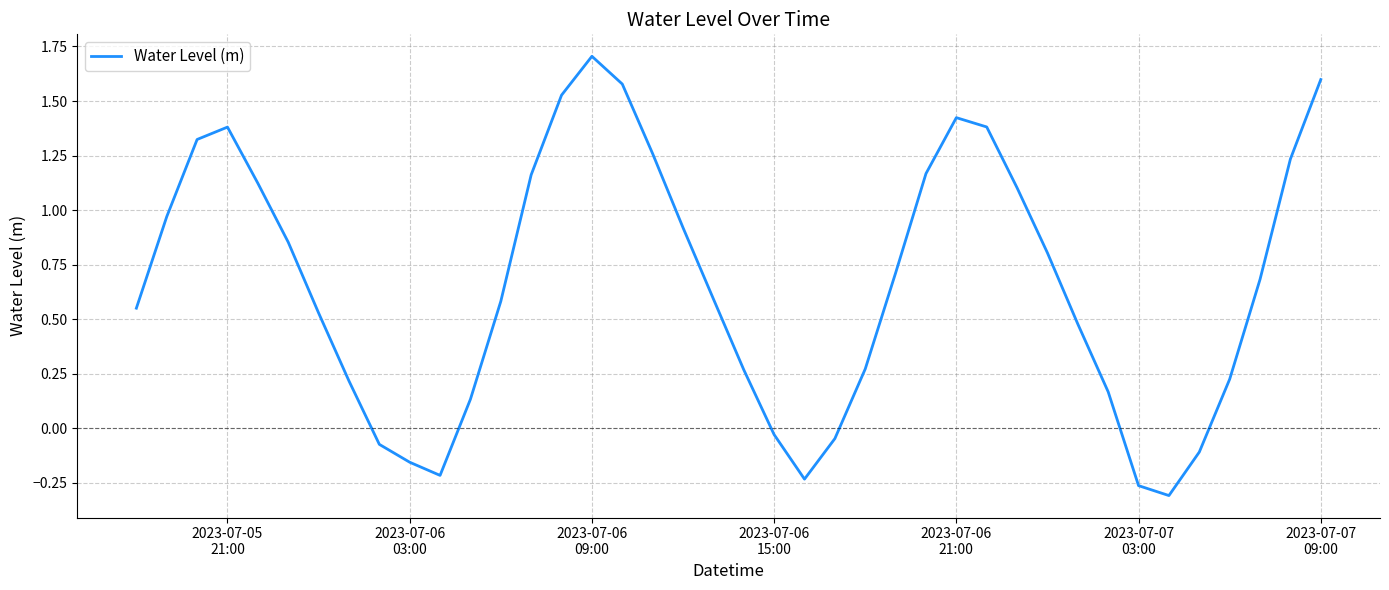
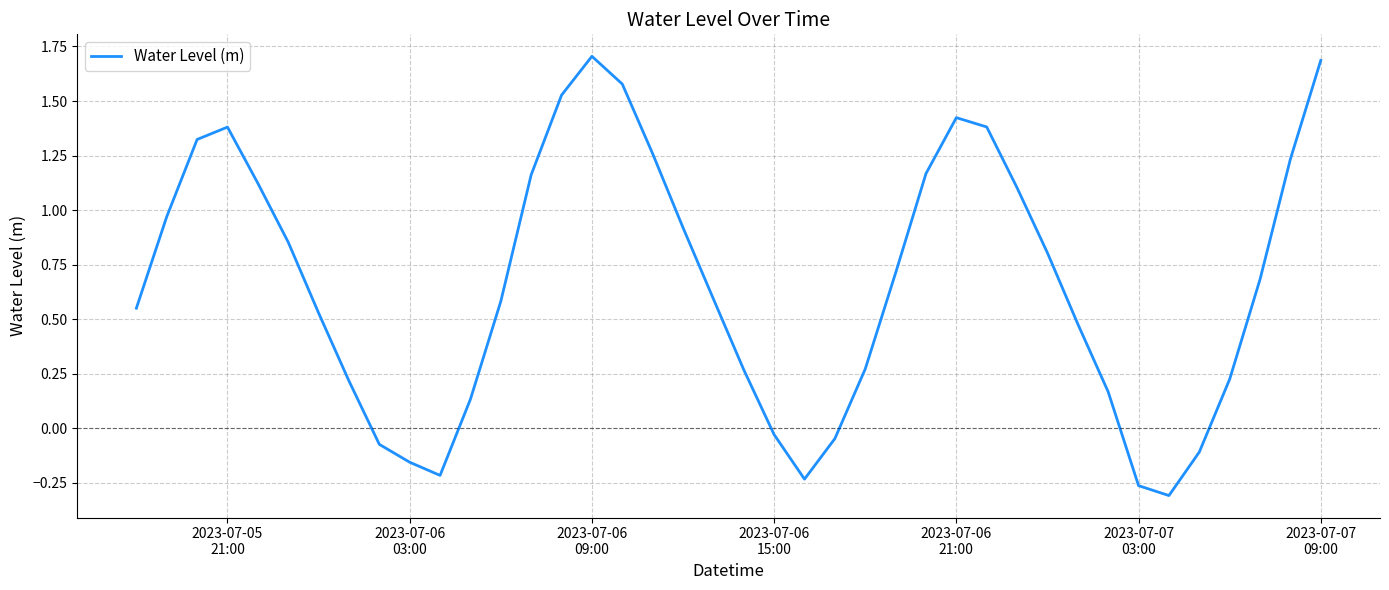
2023-07-07 09:00: 1.60 -> 1.69
